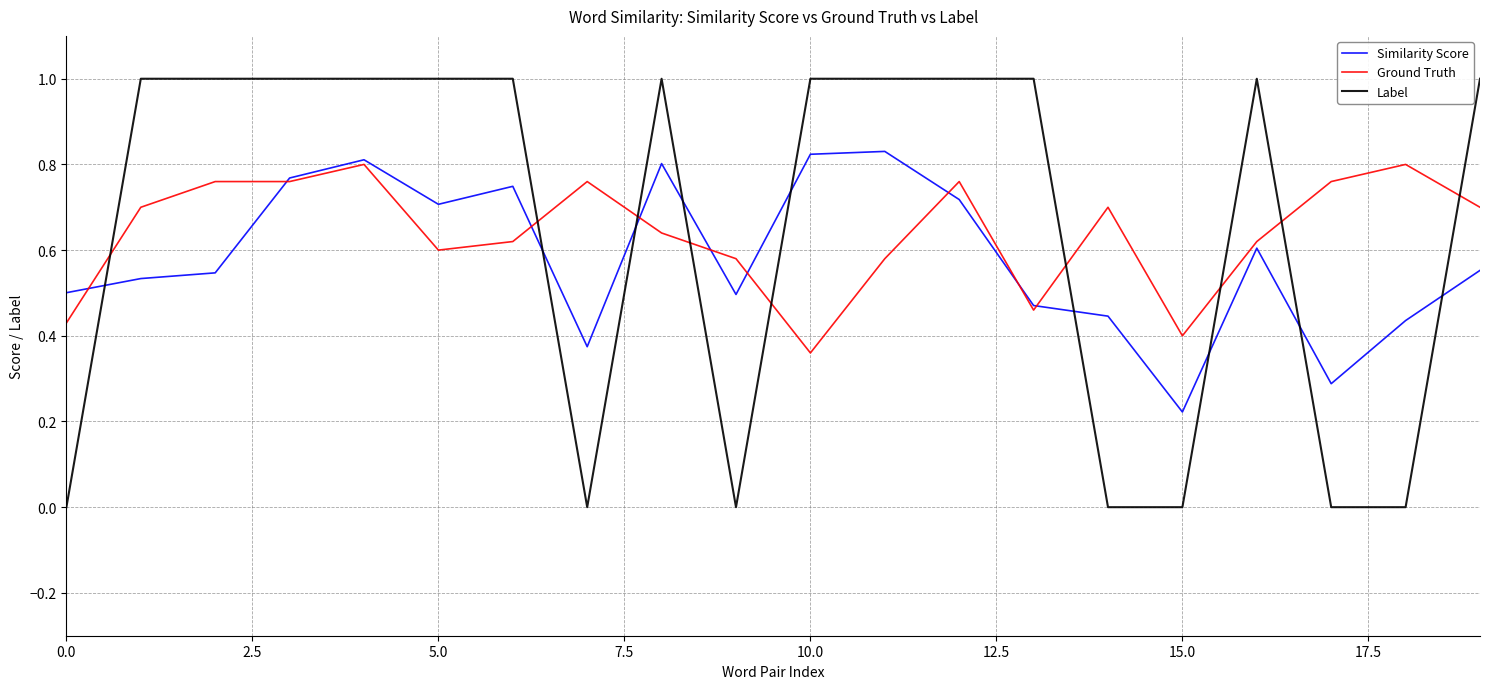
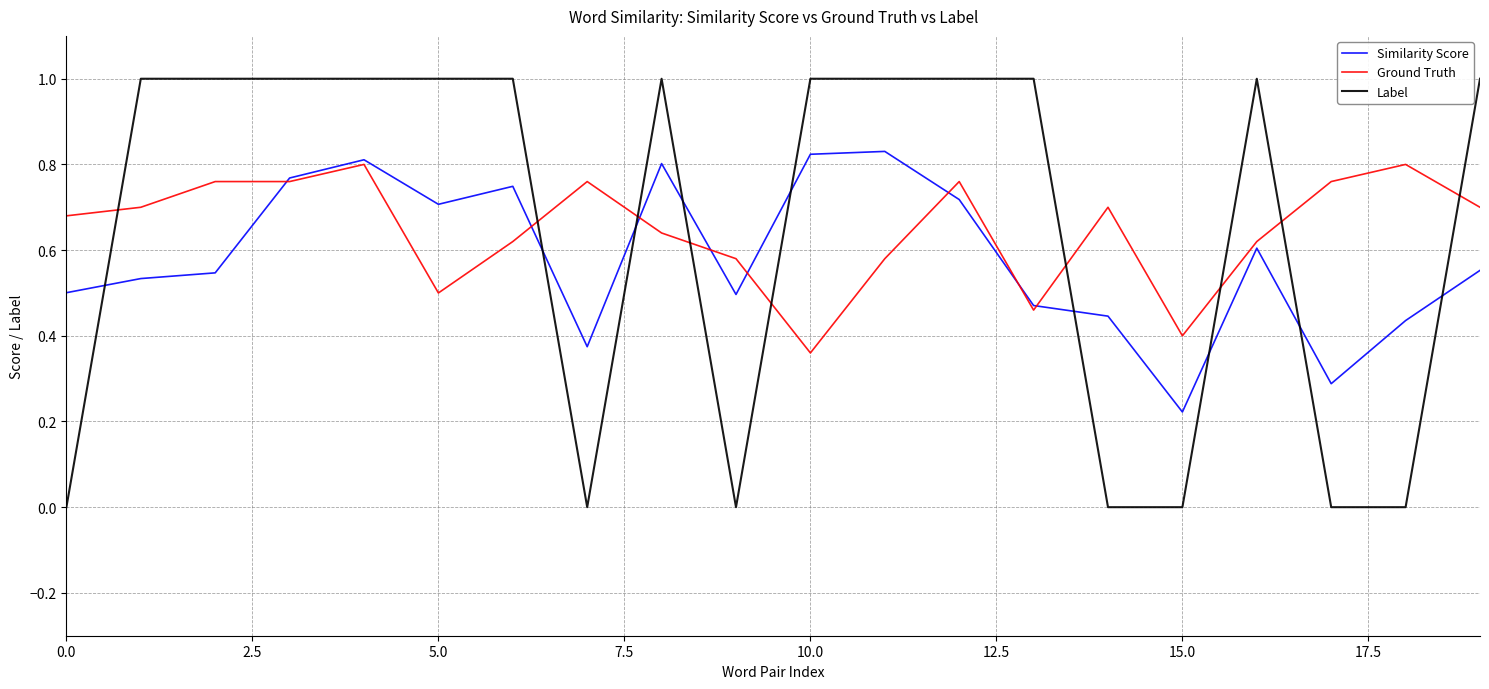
Ground Truth, 0.0: 0.43 -> 0.68
Ground Truth, 5.0: 0.6 -> 0.5
